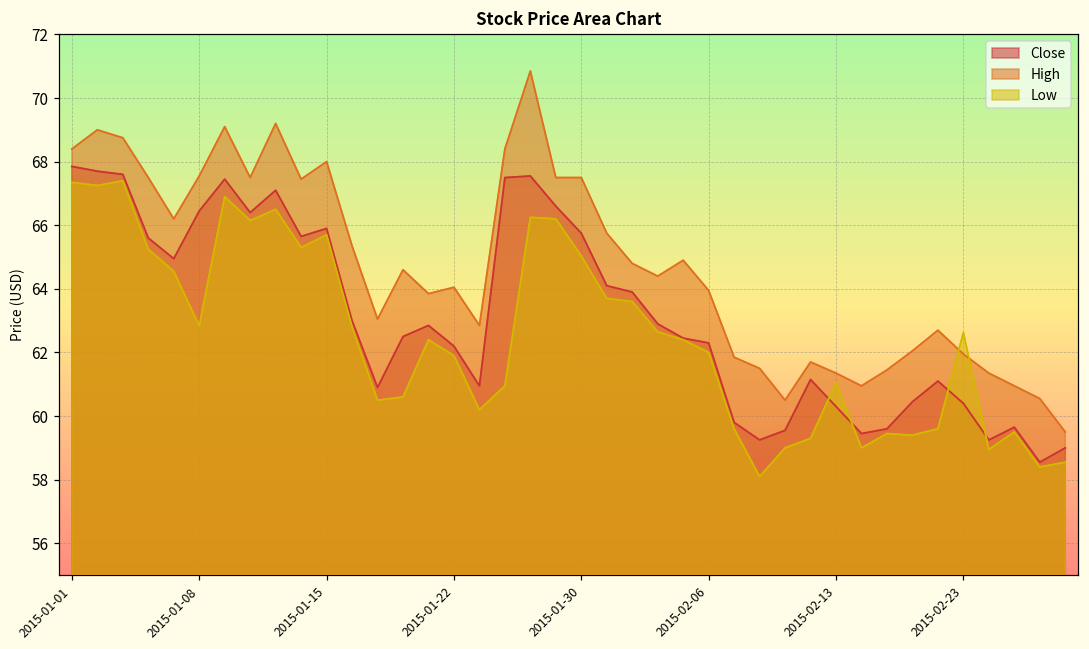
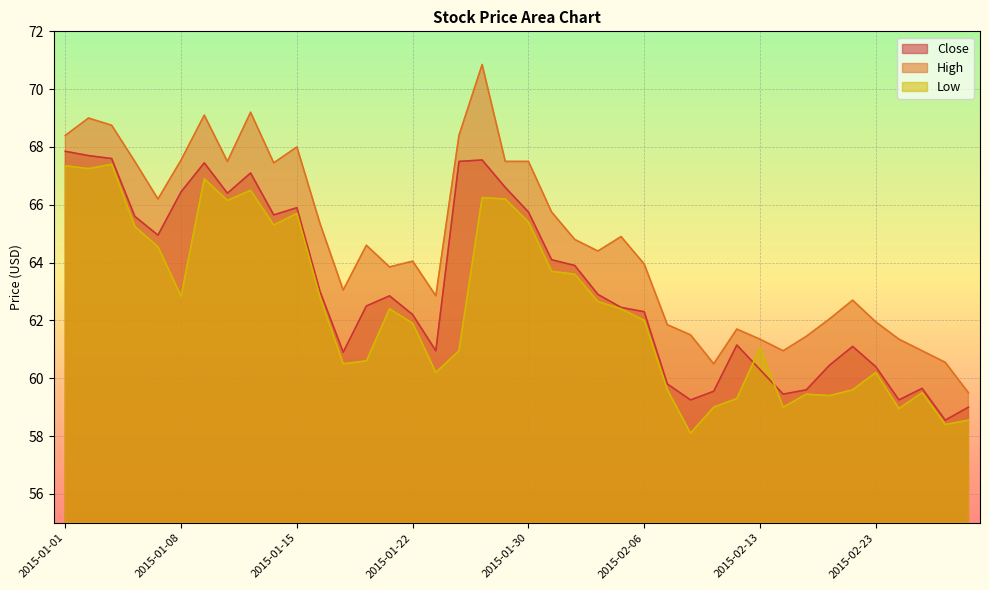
Low, 2015-01-30: 65.0 -> 65.4
Low, 2015-02-23: 62.6 -> 60.2
